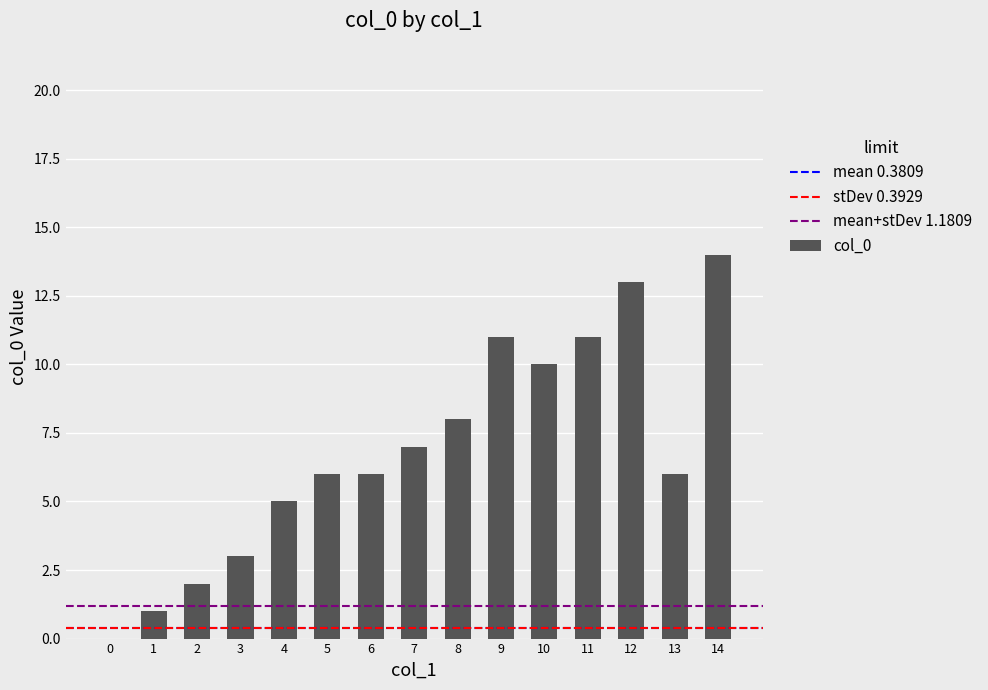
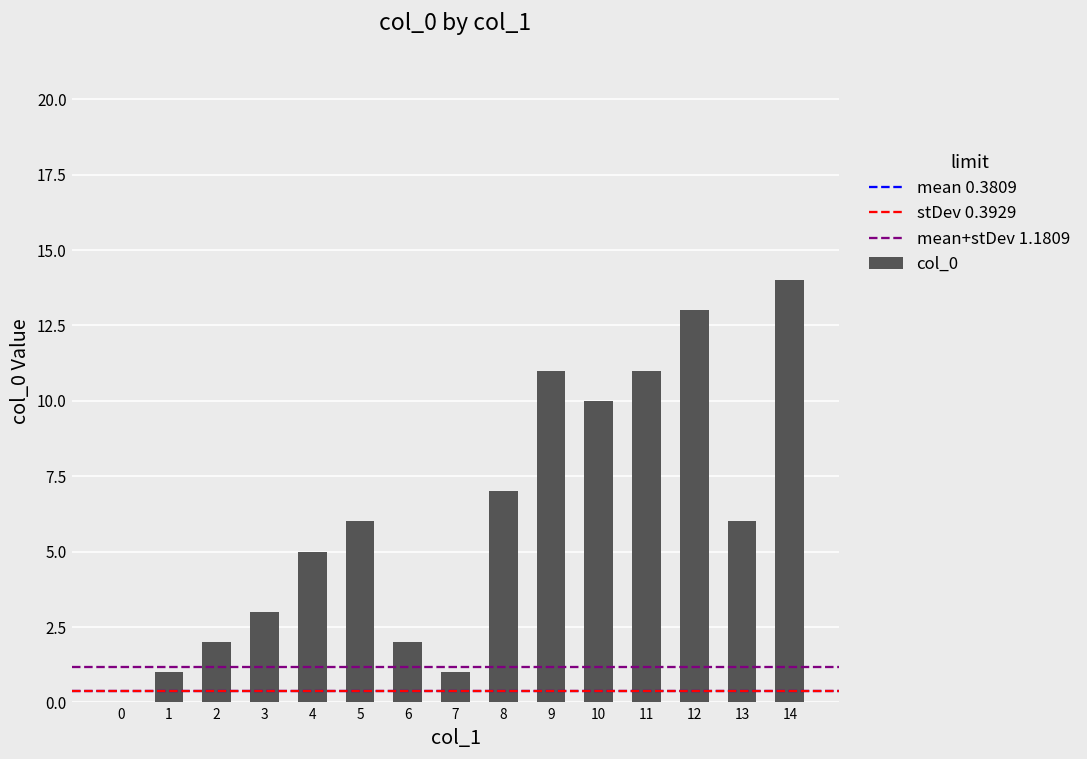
6: 6 -> 2
7: 7 -> 1
8: 8 -> 7
